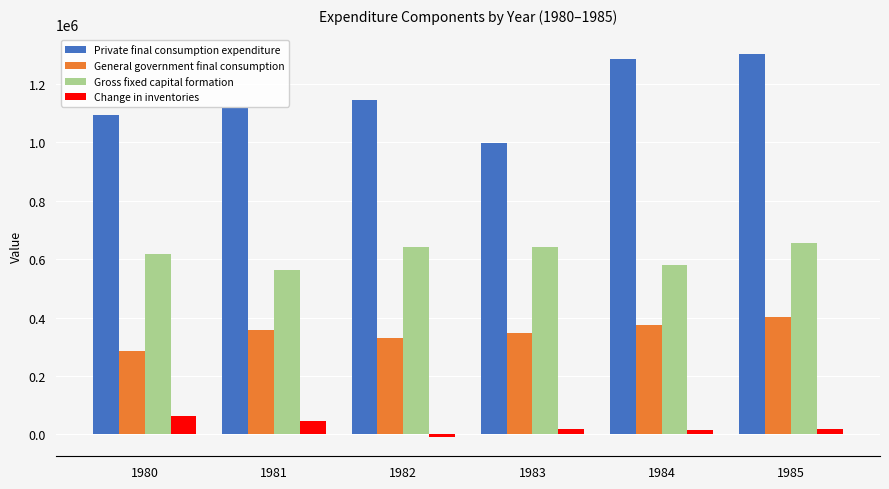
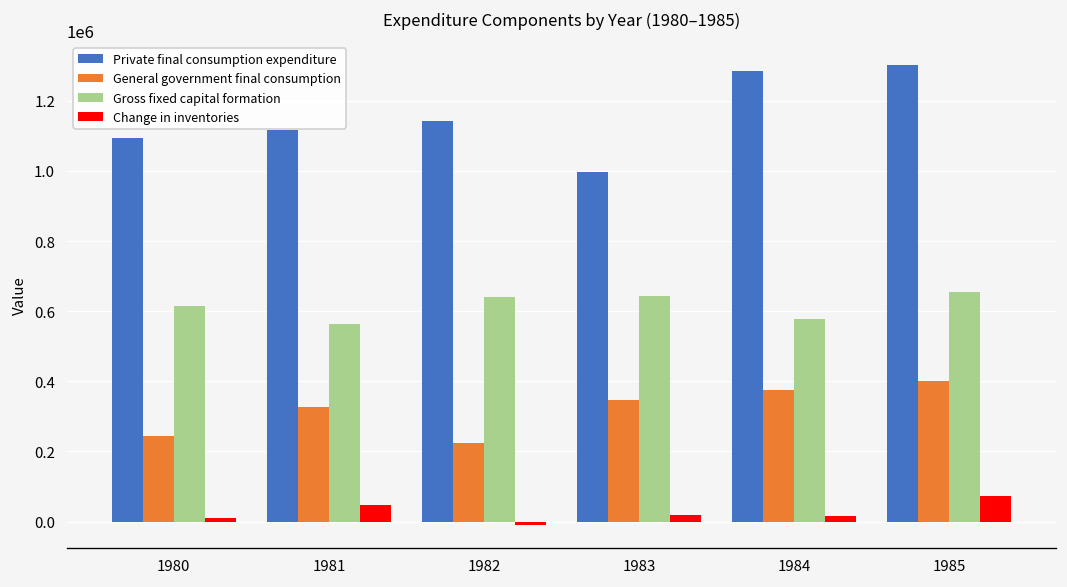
General government final consumption, 1980: 280000 -> 250000
Change in inventories, 1980: 60000 -> 10000
General government final consumption, 1981: 360000 -> 330000
General government final consumption, 1982: 330000 -> 220000
Change in inventories, 1985: 20000 -> 70000
